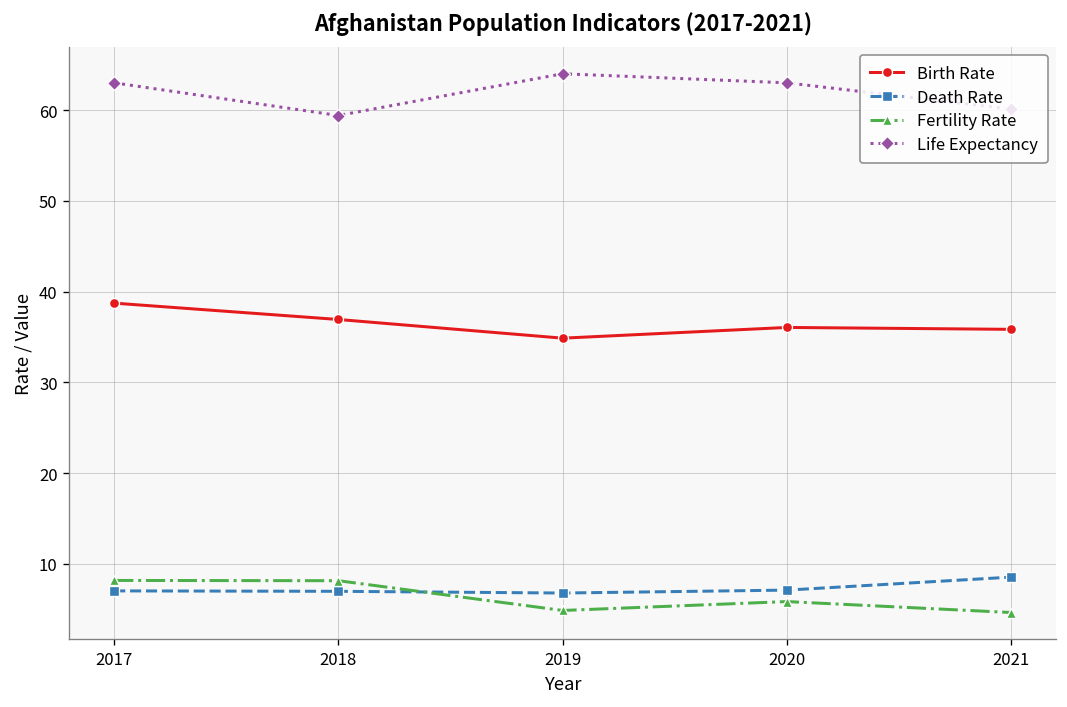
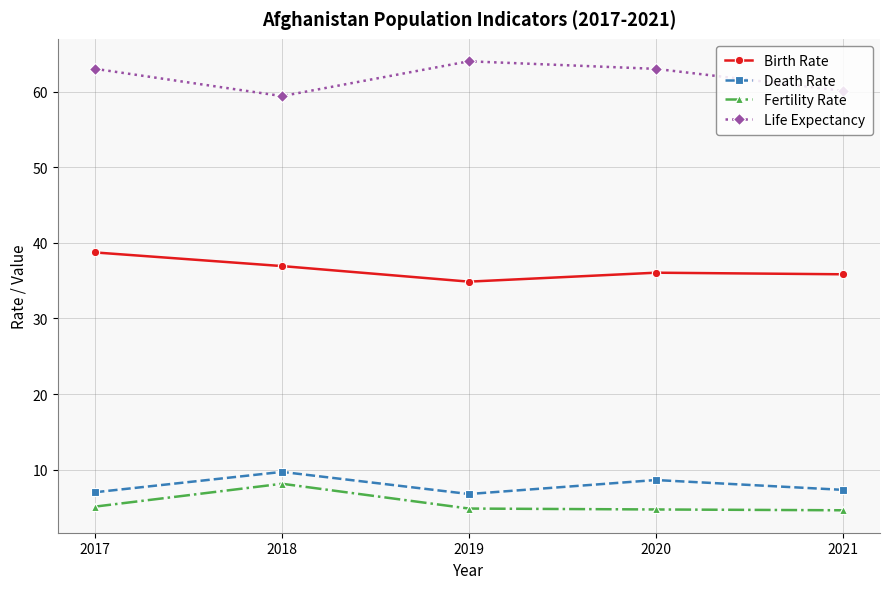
Fertility Rate, 2017: 8 -> 5
Death Rate, 2018: 7 -> 10
Death Rate, 2020: 7 -> 9
Fertility Rate, 2020: 6 -> 5
Death Rate, 2021: 9 -> 7
